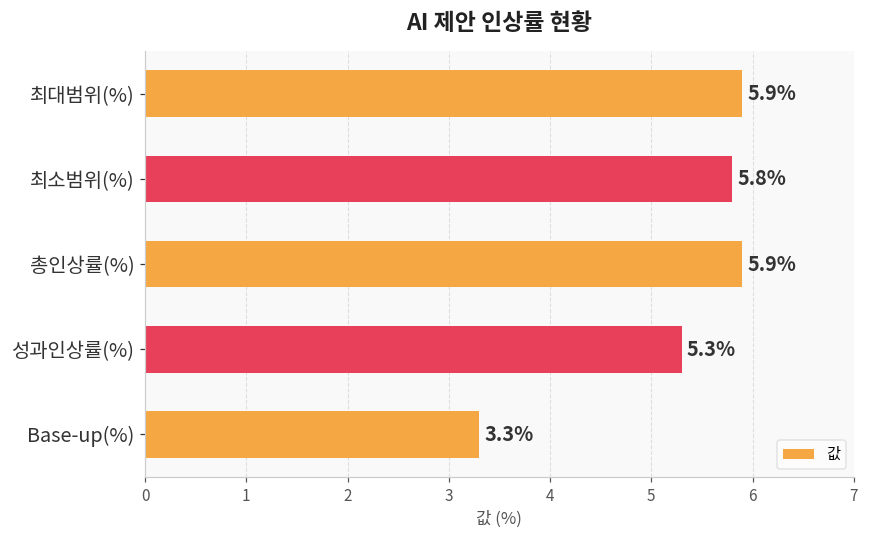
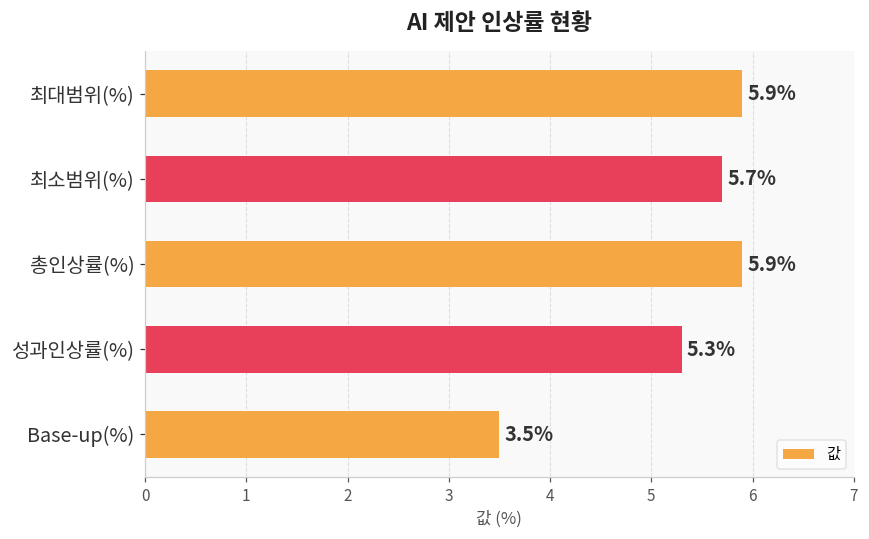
최소범위(%): 5.8% -> 5.7%
Base-up(%): 3.3% -> 3.5%
